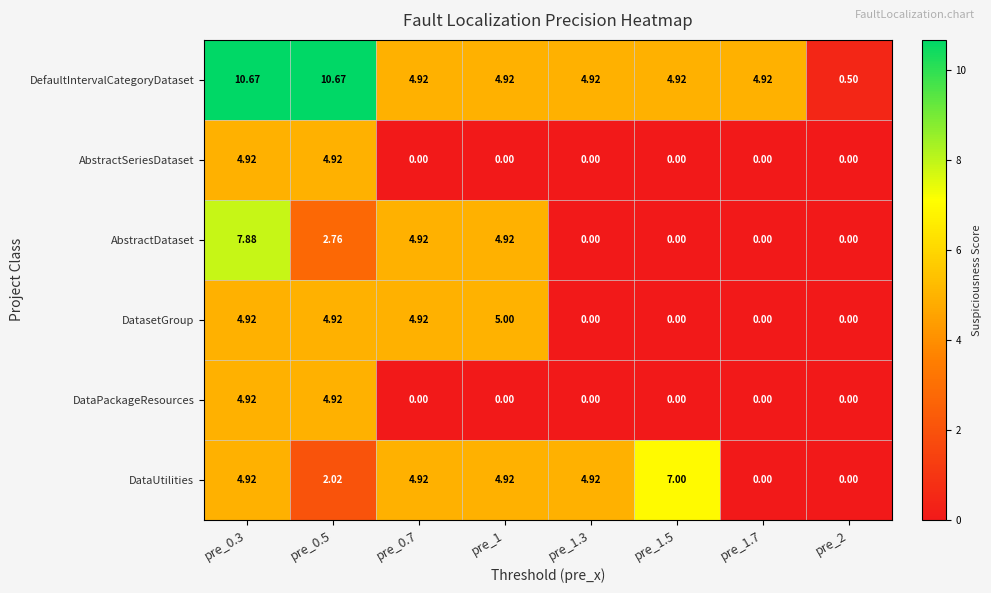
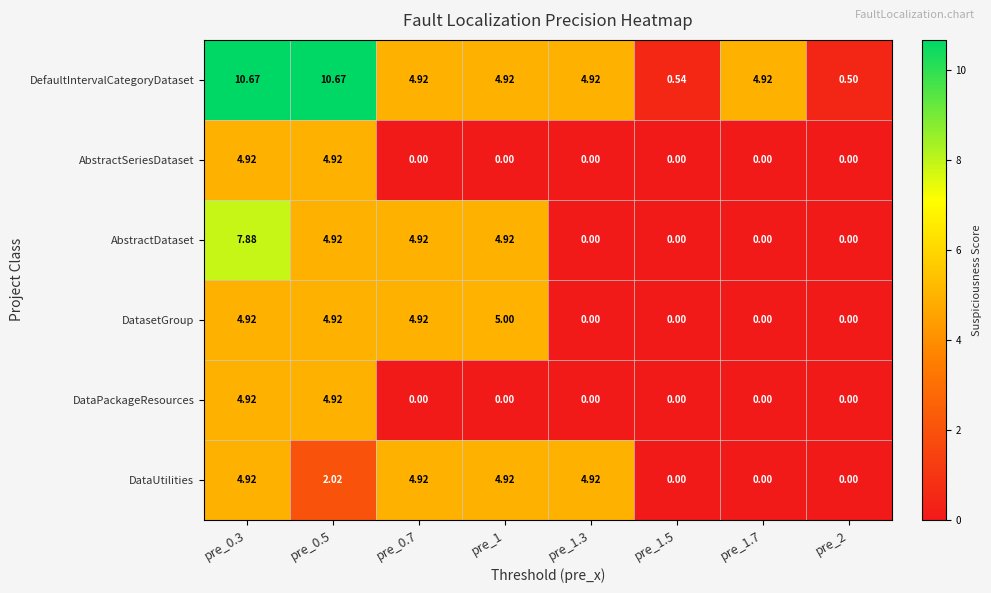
DefaultIntervalCategoryDataset, pre_1.5: 4.92 -> 0.54
AbstractDataset, pre_0.5: 2.76 -> 4.92
DataUtilities, pre_1.5: 7.00 -> 0.00
